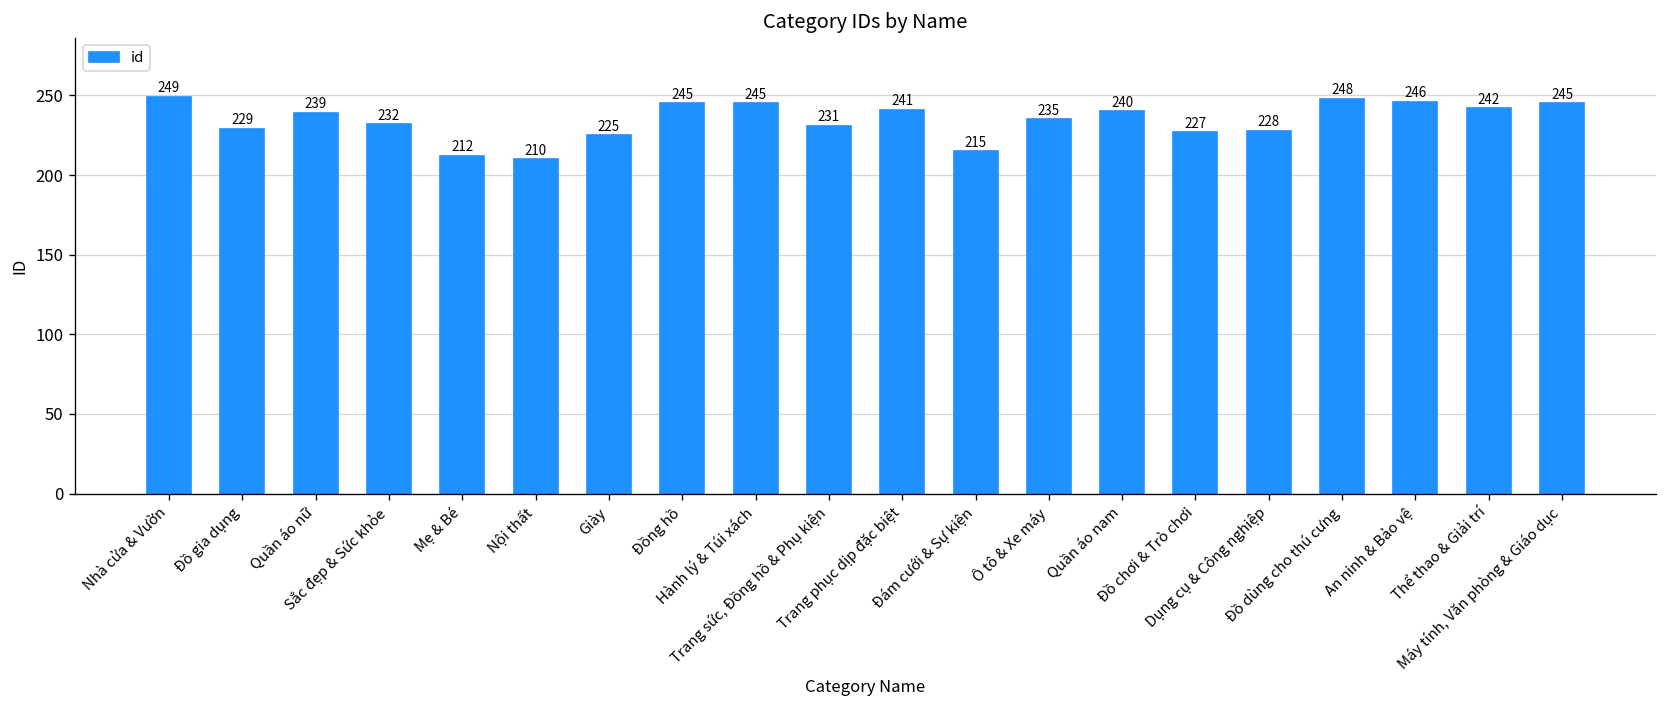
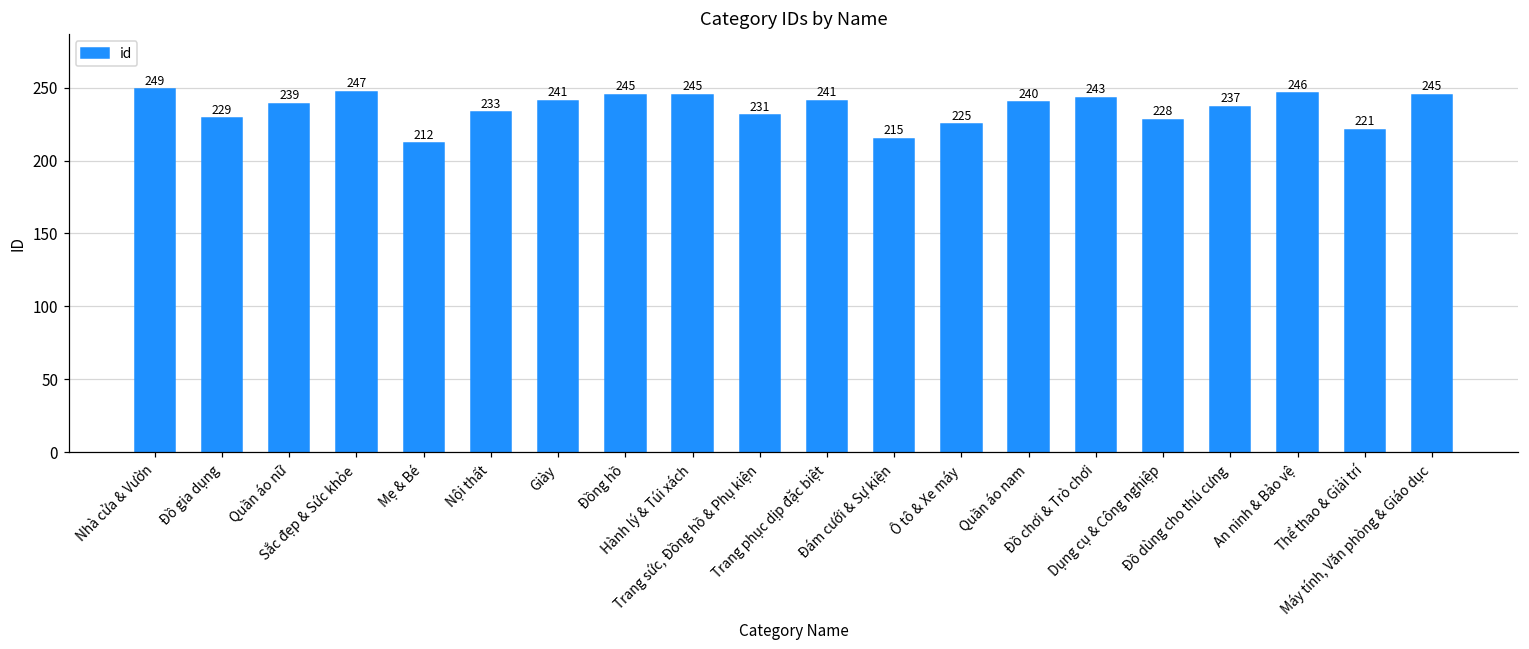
Sắc đẹp & Sức khỏe: 232 -> 247
Nội thất: 210 -> 233
Giày: 225 -> 241
Ô tô & Xe máy: 235 -> 225
Đồ chơi & Trò chơi: 227 -> 243
Đồ dùng cho thú cưng: 248 -> 237
Thể thao & Giải trí: 242 -> 221
